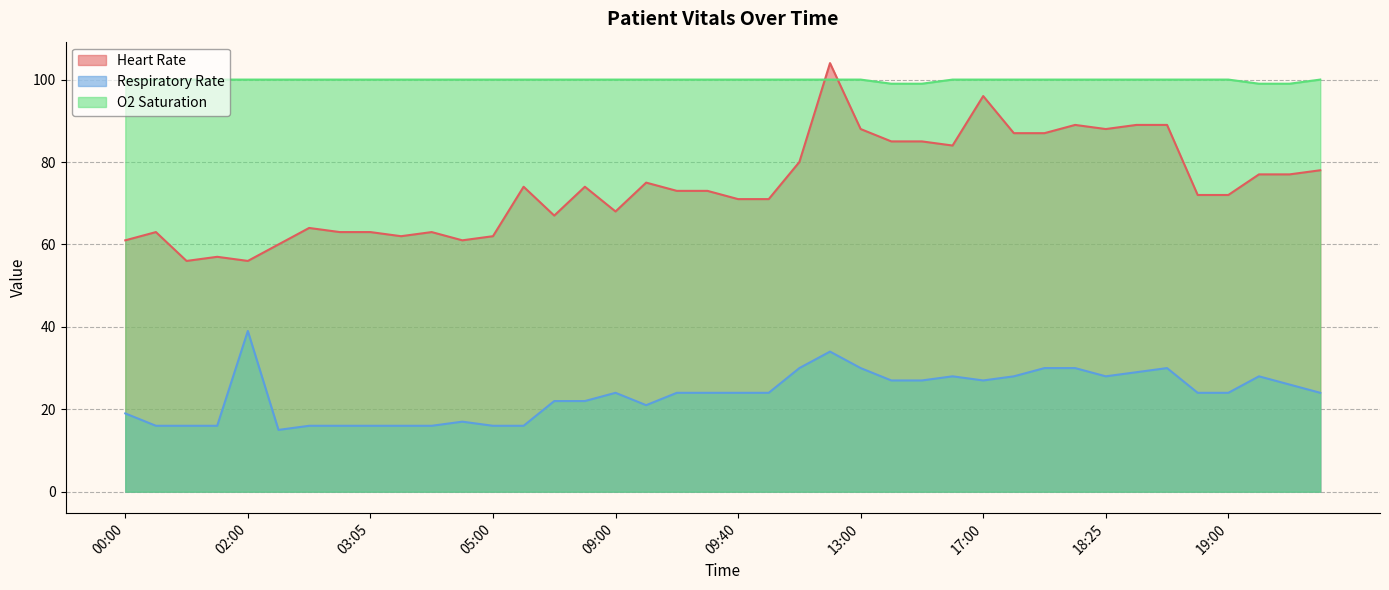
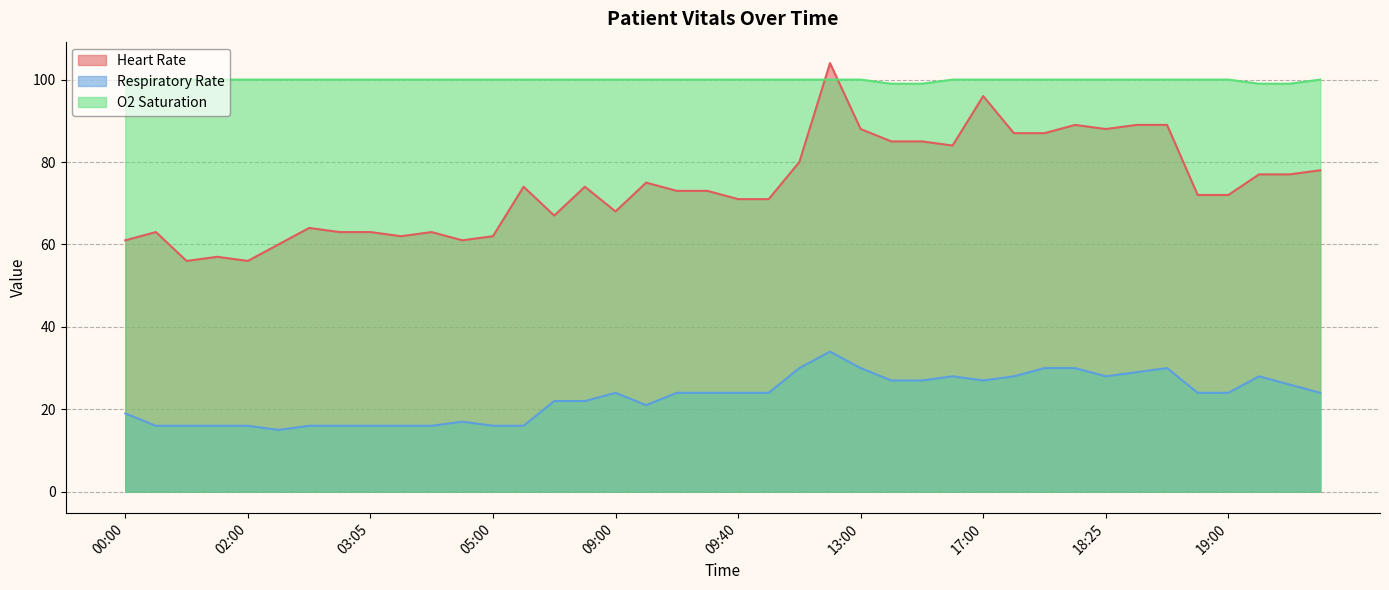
Respiratory Rate, 02:00: 39 -> 16
